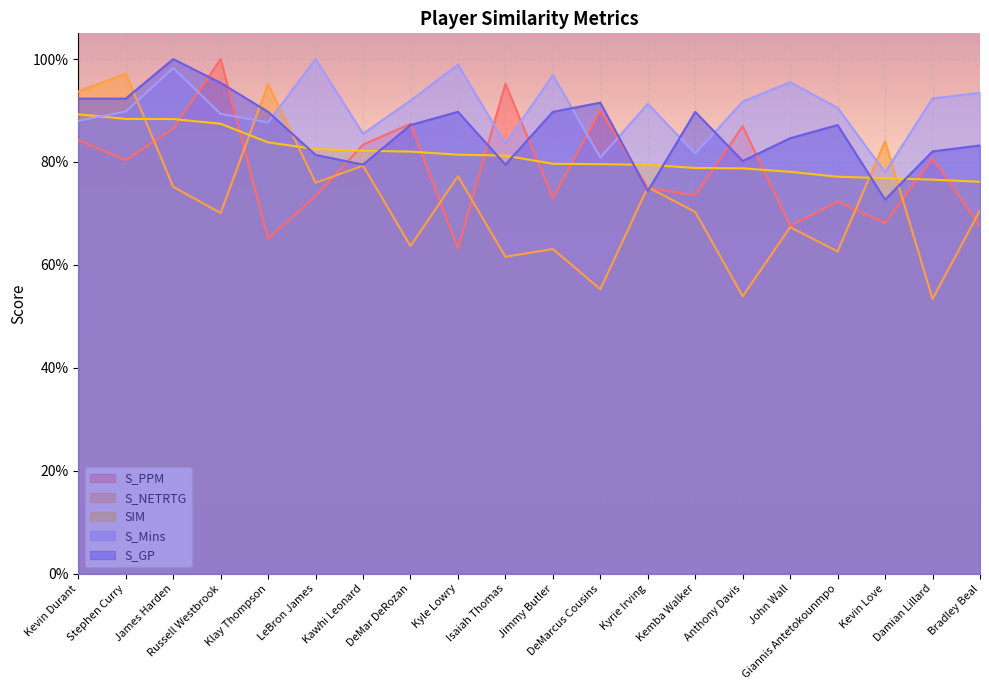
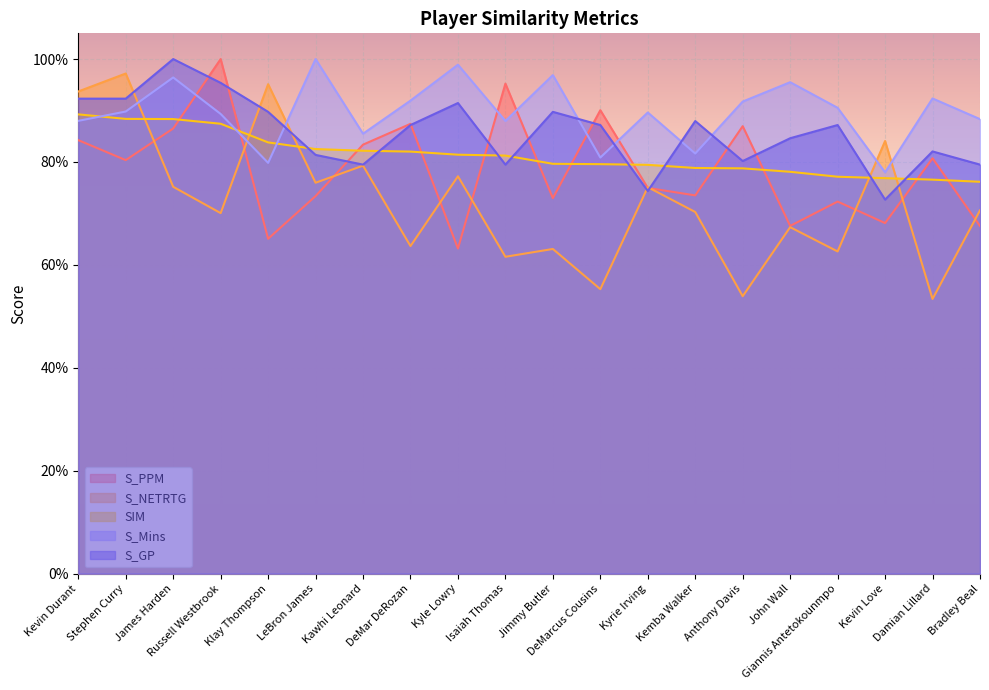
S_Mins, James Harden: 98% -> 96%
S_Mins, Klay Thompson: 88% -> 80%
S_GP, Kyle Lowry: 90% -> 91%
S_Mins, Isaiah Thomas: 84% -> 88%
S_GP, DeMarcus Cousins: 92% -> 87%
S_Mins, Kyrie Irving: 91% -> 90%
S_GP, Kemba Walker: 90% -> 88%
S_Mins, Bradley Beal: 93% -> 88%
S_GP, Bradley Beal: 83% -> 79%
